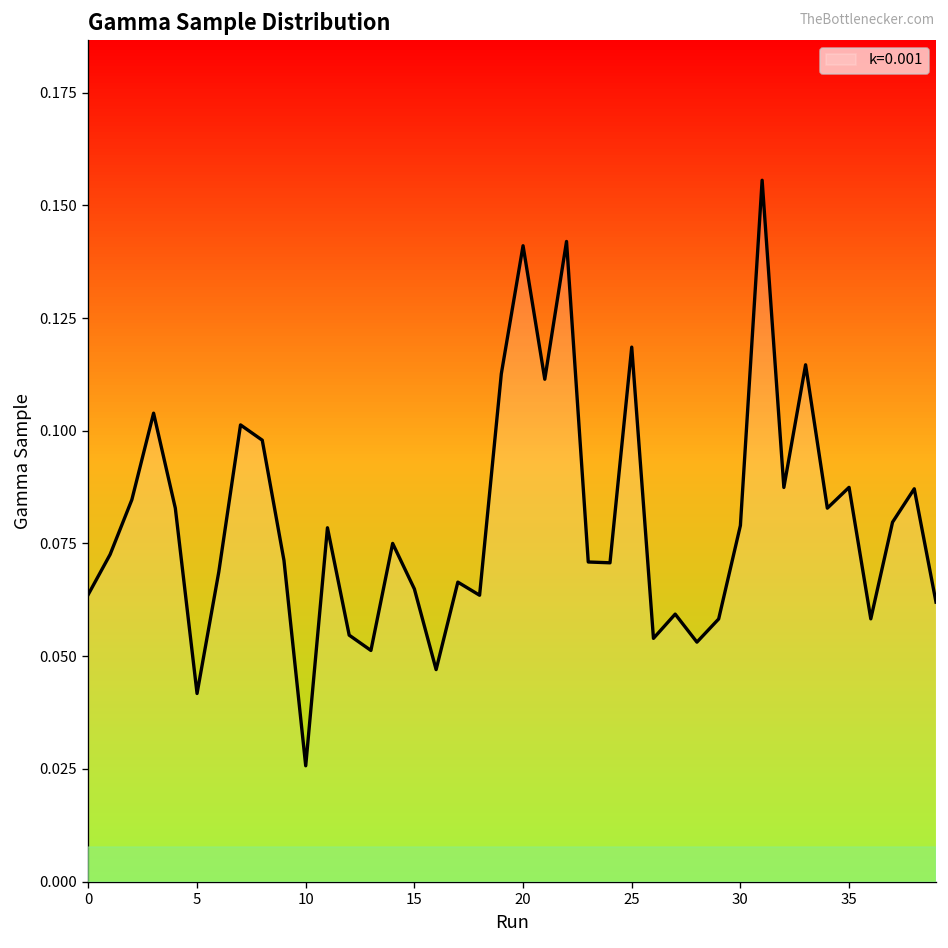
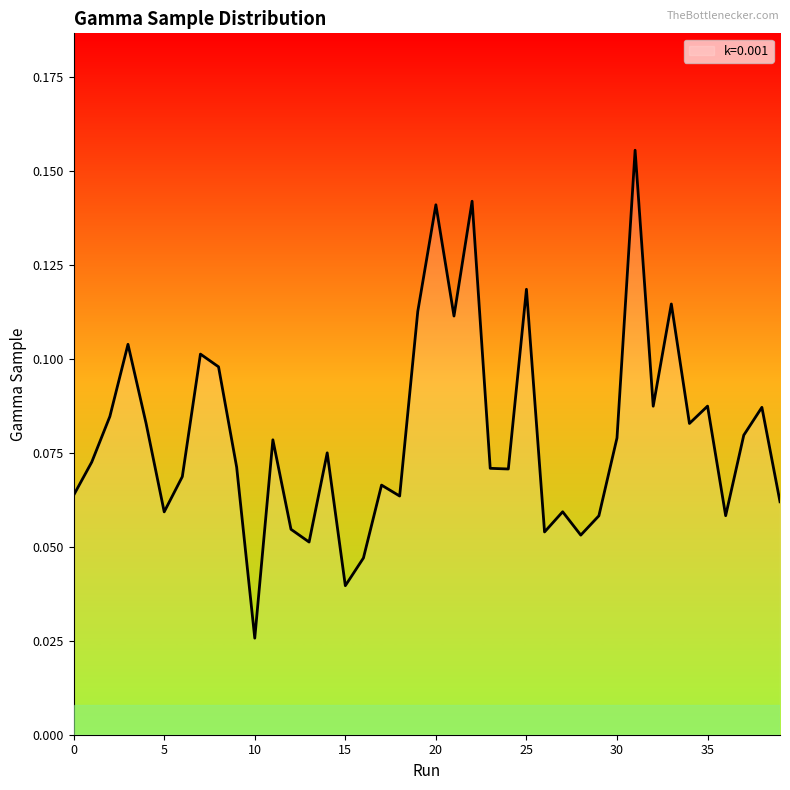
5: 0.042 -> 0.059
15: 0.065 -> 0.040
